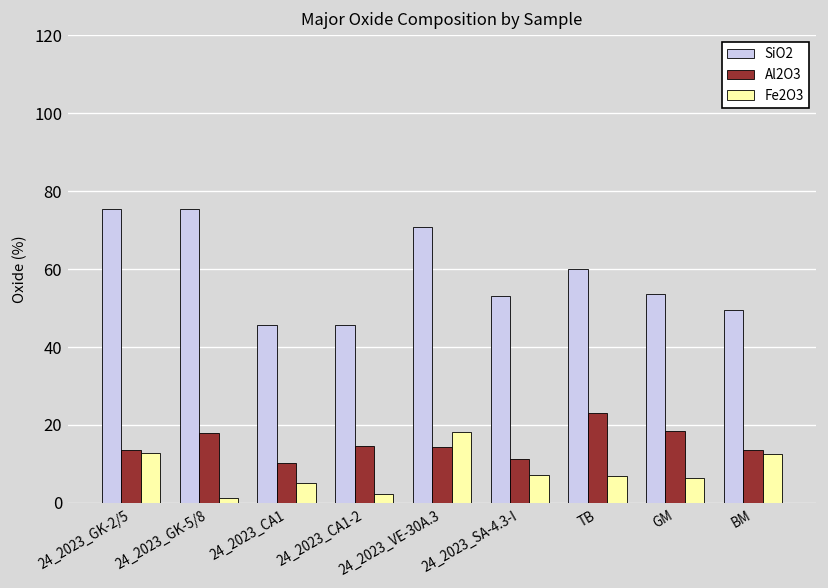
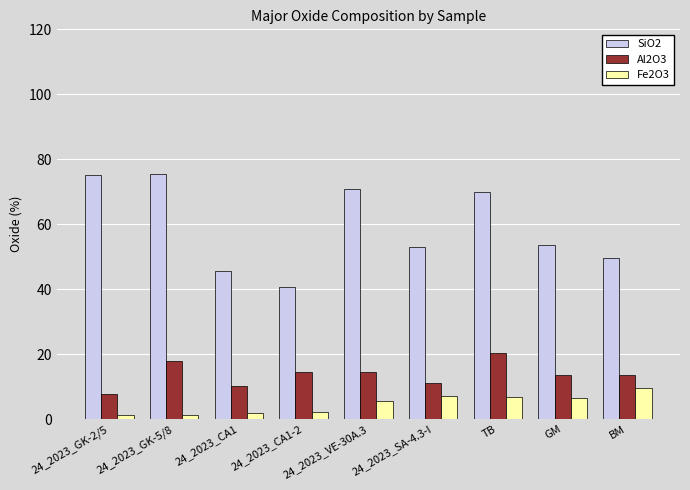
Al2O3, 24_2023_GK-2/5: 14 -> 8
Fe2O3, 24_2023_GK-2/5: 13 -> 1
Fe2O3, 24_2023_CA1: 5 -> 2
SiO2, 24_2023_CA1-2: 46 -> 41
Fe2O3, 24_2023_VE-30A.3: 18 -> 6
SiO2, TB: 60 -> 70
Al2O3, TB: 23 -> 20
Al2O3, GM: 19 -> 14
Fe2O3, BM: 12 -> 10
